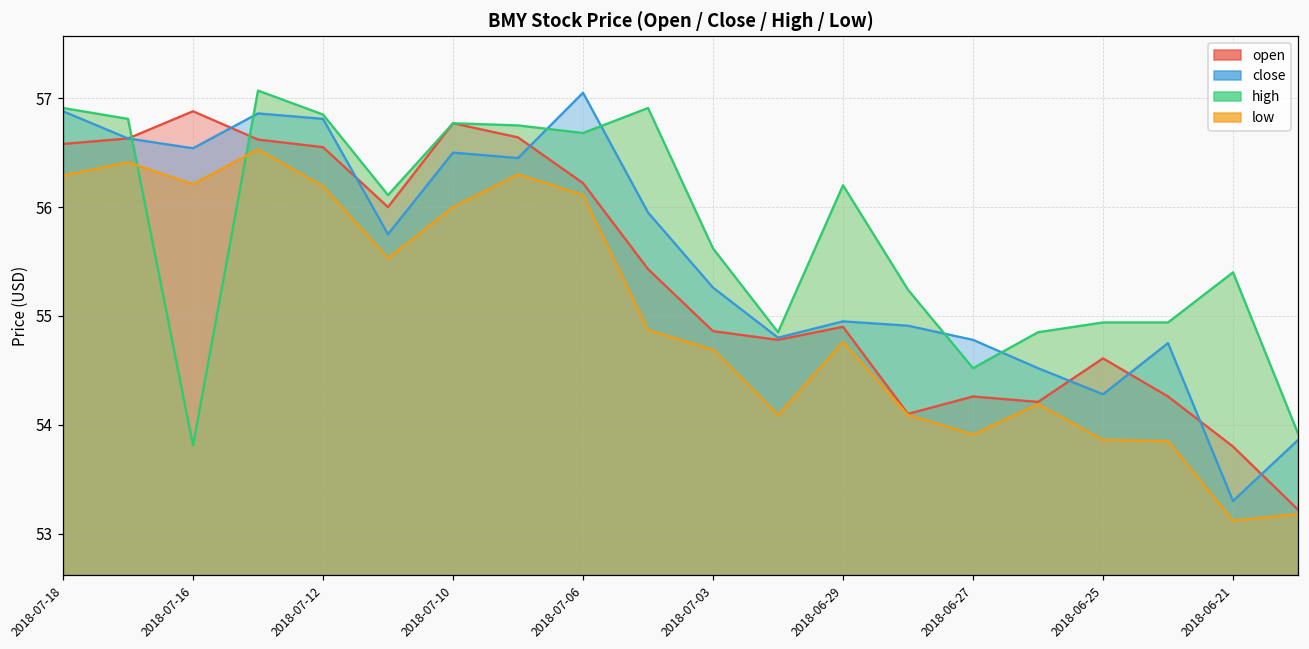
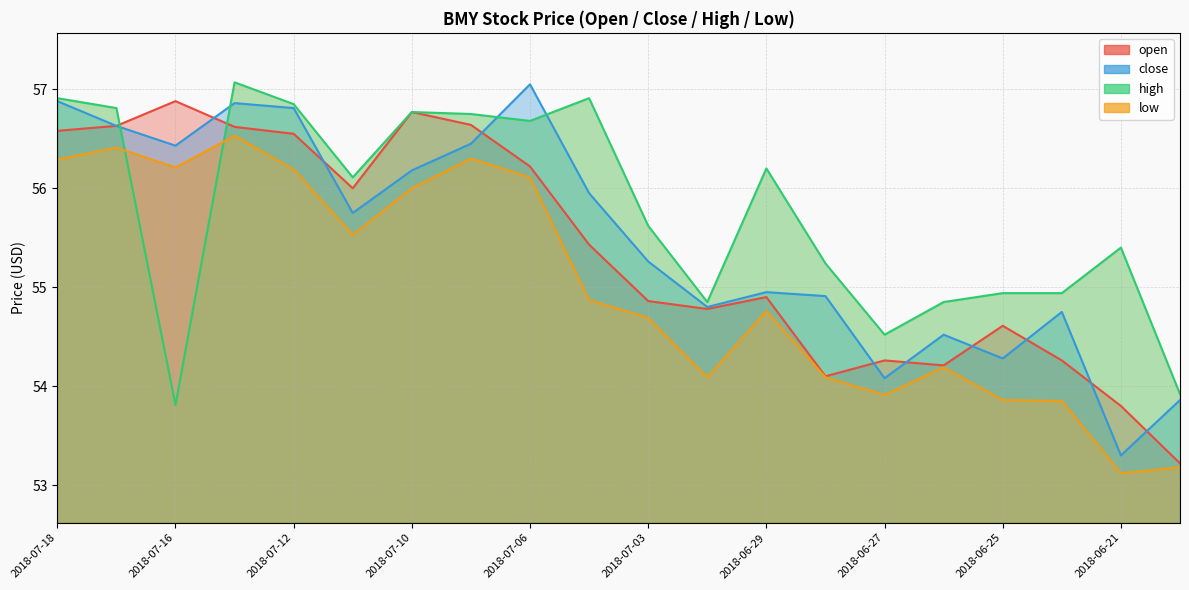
close, 2018-07-16: 56.5 -> 56.4
close, 2018-07-10: 56.5 -> 56.2
close, 2018-06-27: 54.8 -> 54.1
